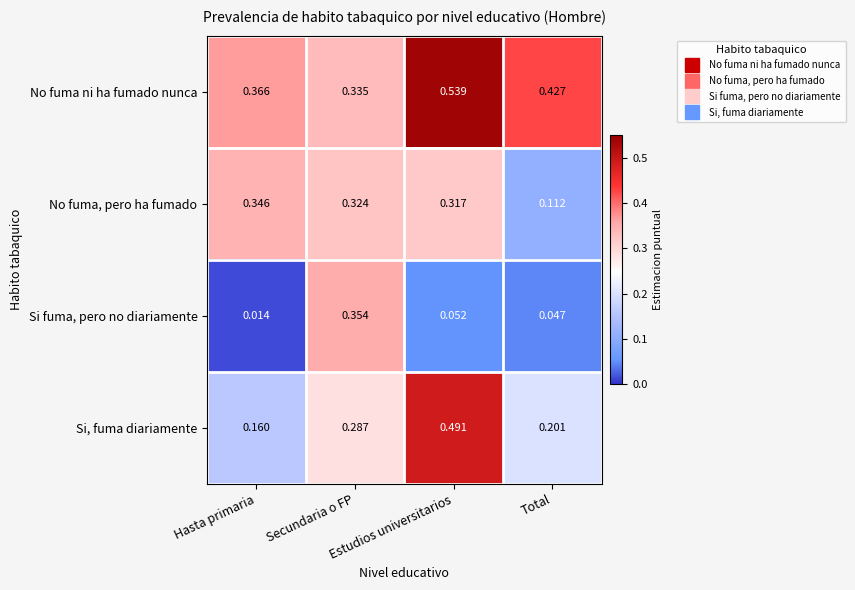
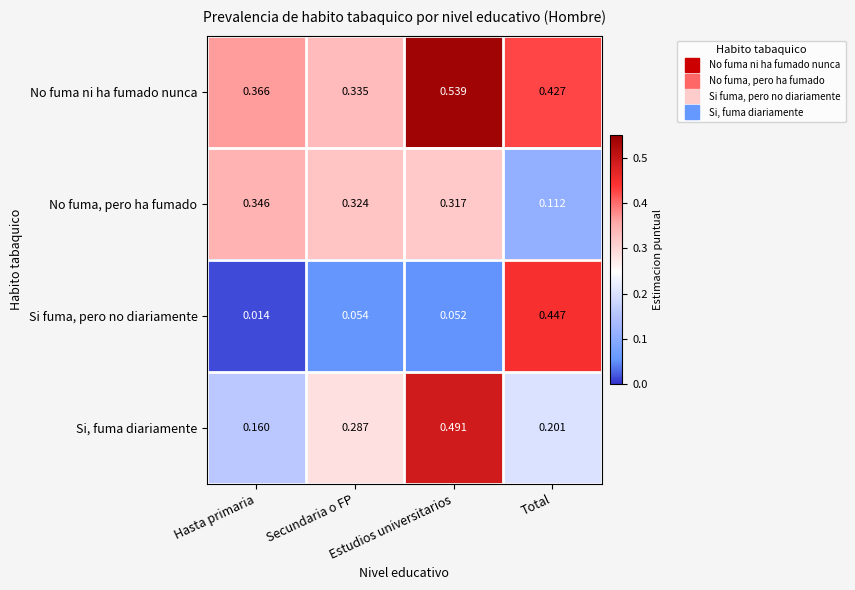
Si fuma, pero no diariamente, Secundaria o FP: 0.354 -> 0.054
Si fuma, pero no diariamente, Total: 0.047 -> 0.447
